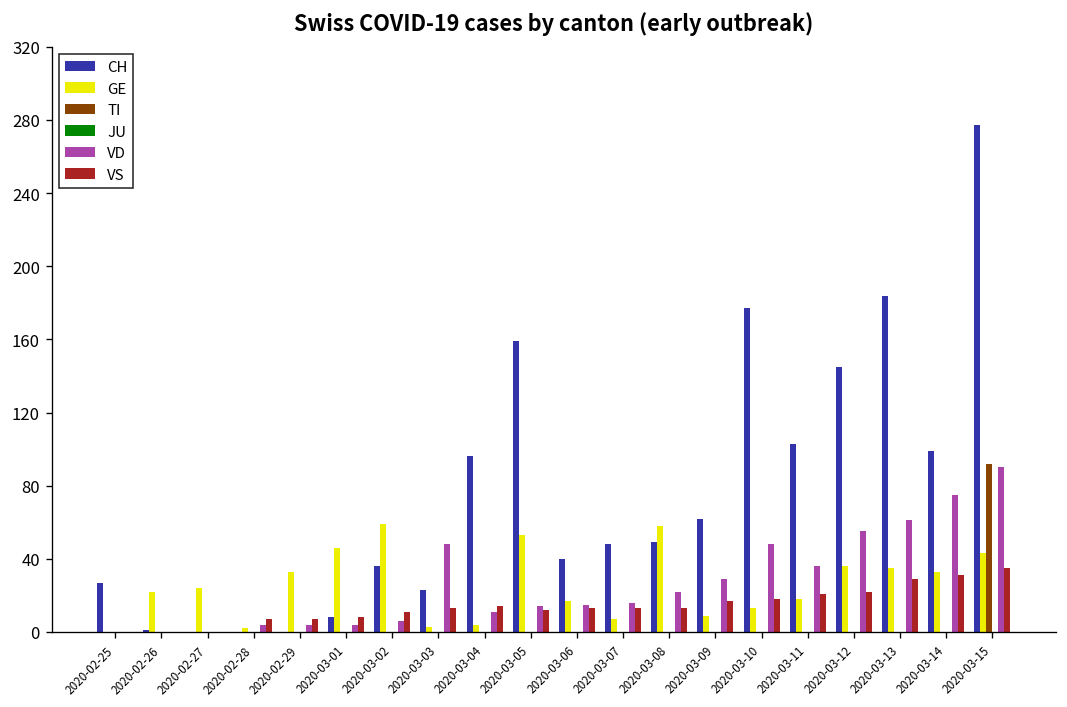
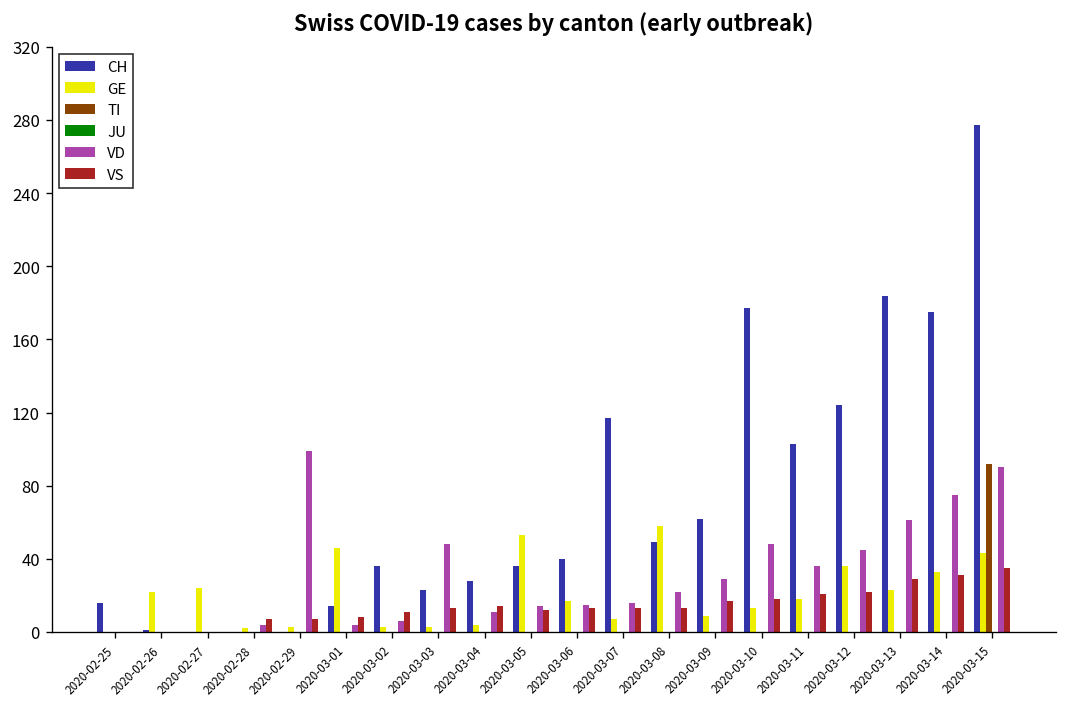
CH, 2020-02-25: 27 -> 16
GE, 2020-02-29: 33 -> 3
VD, 2020-02-29: 4 -> 99
CH, 2020-03-01: 8 -> 14
GE, 2020-03-02: 59 -> 3
CH, 2020-03-04: 96 -> 28
CH, 2020-03-05: 159 -> 36
CH, 2020-03-07: 48 -> 117
CH, 2020-03-12: 145 -> 124
VD, 2020-03-12: 55 -> 45
GE, 2020-03-13: 35 -> 23
CH, 2020-03-14: 99 -> 175
